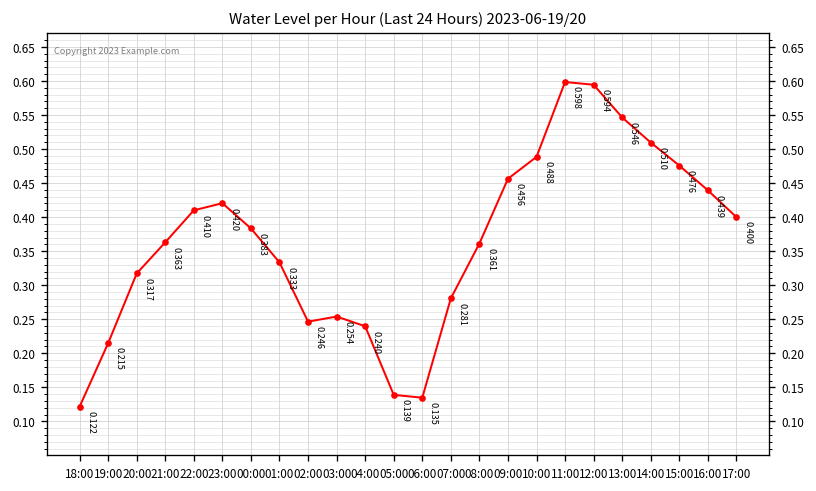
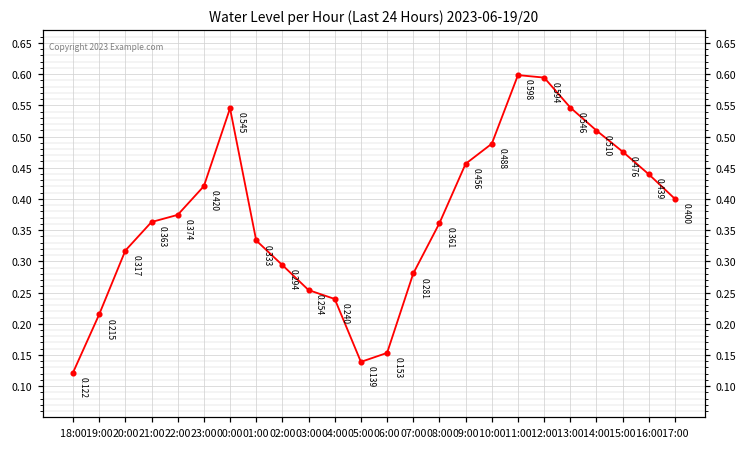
22:00: 0.410 -> 0.374
00:00: 0.383 -> 0.545
02:00: 0.246 -> 0.294
06:00: 0.135 -> 0.153
